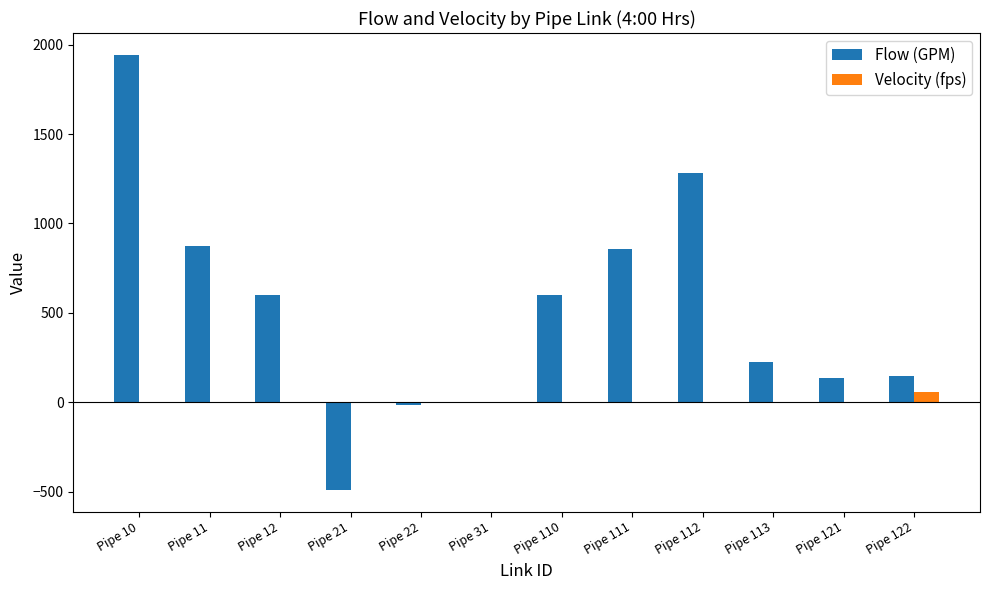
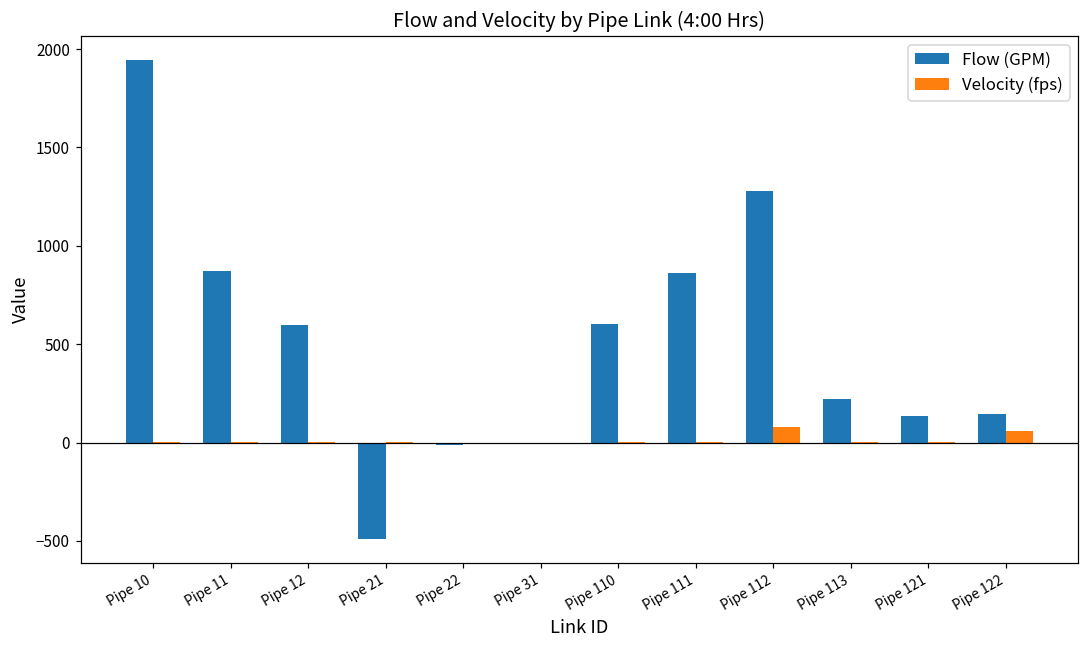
Velocity (fps), Pipe 112: 0 -> 80
